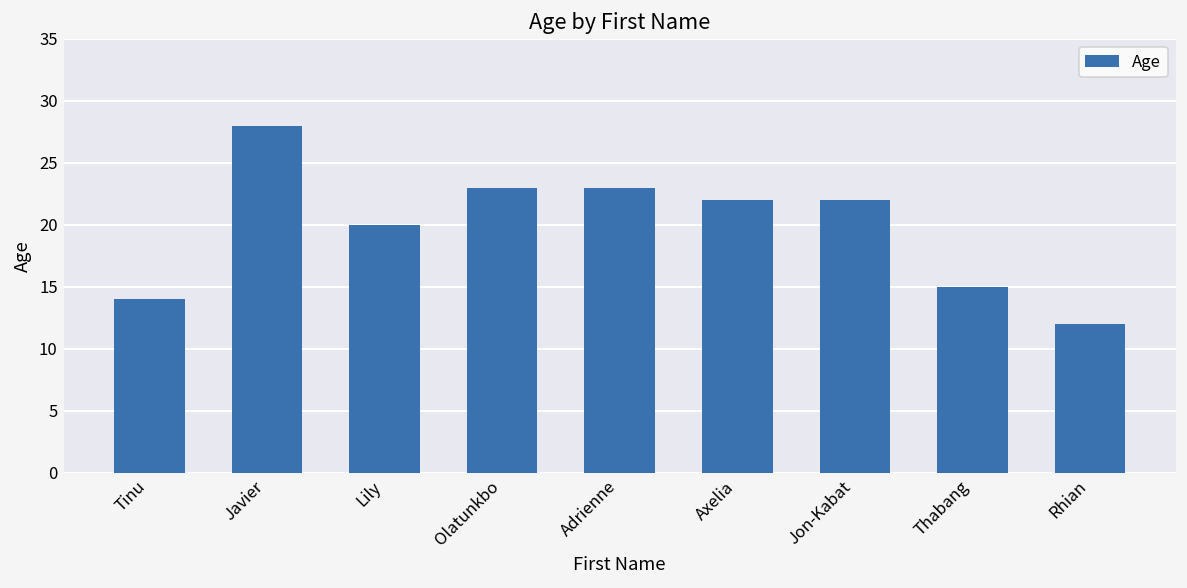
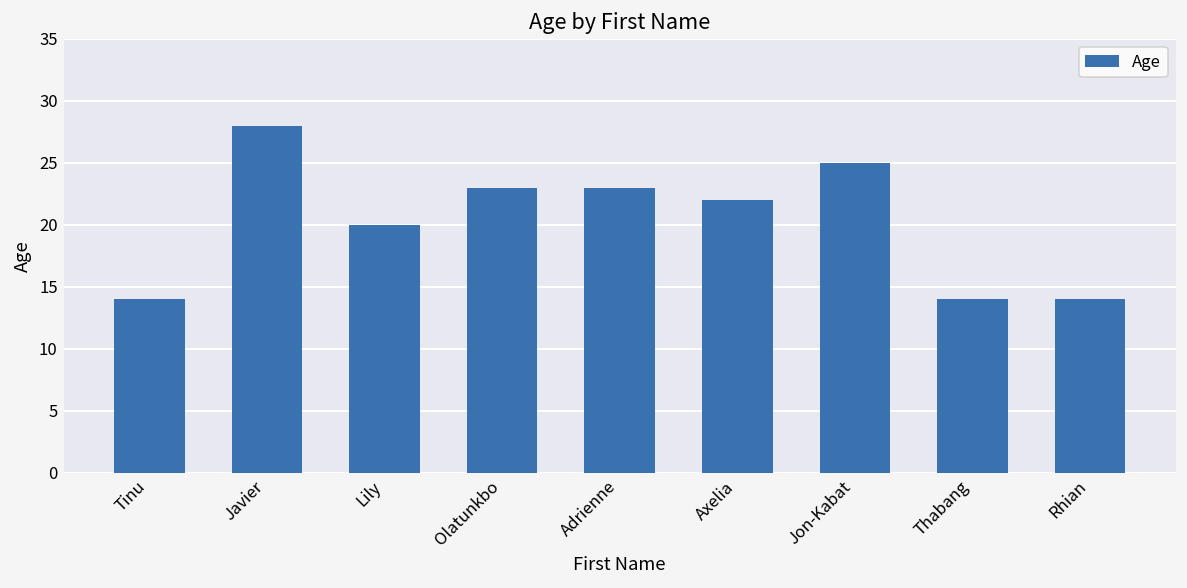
Jon-Kabat: 22 -> 25
Thabang: 15 -> 14
Rhian: 12 -> 14
